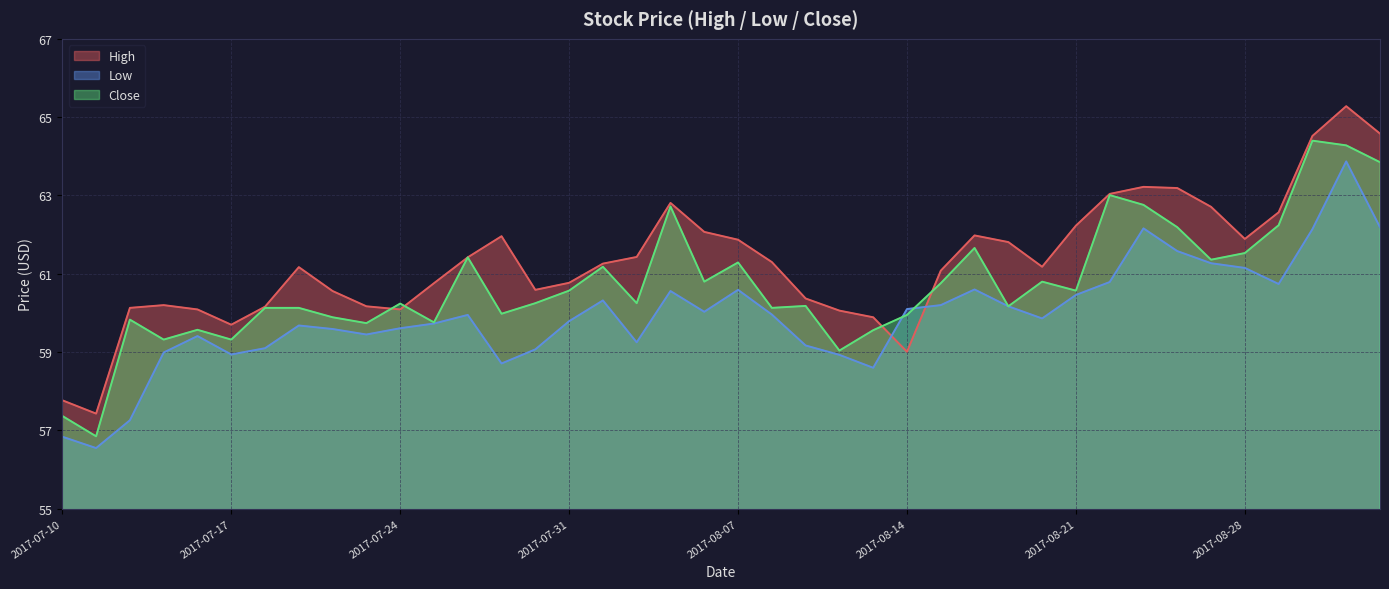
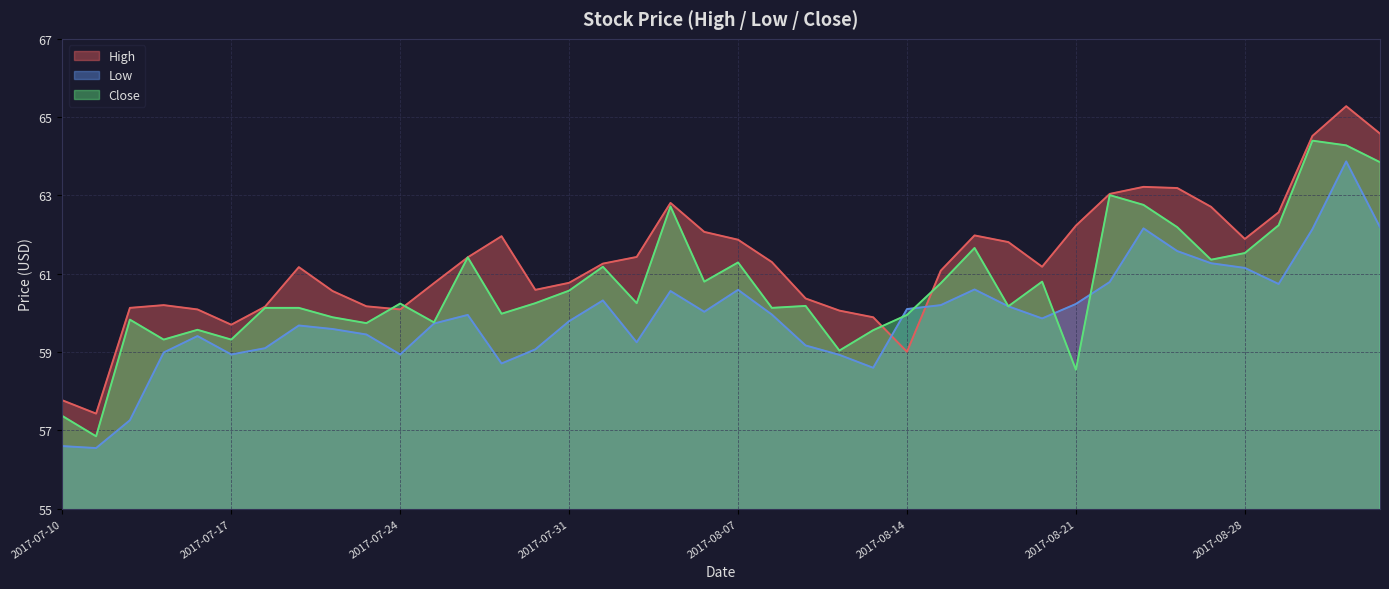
Low, 2017-07-10: 56.8 -> 56.6
Low, 2017-07-24: 59.6 -> 58.9
Low, 2017-08-21: 60.5 -> 60.2
Close, 2017-08-21: 60.6 -> 58.6
